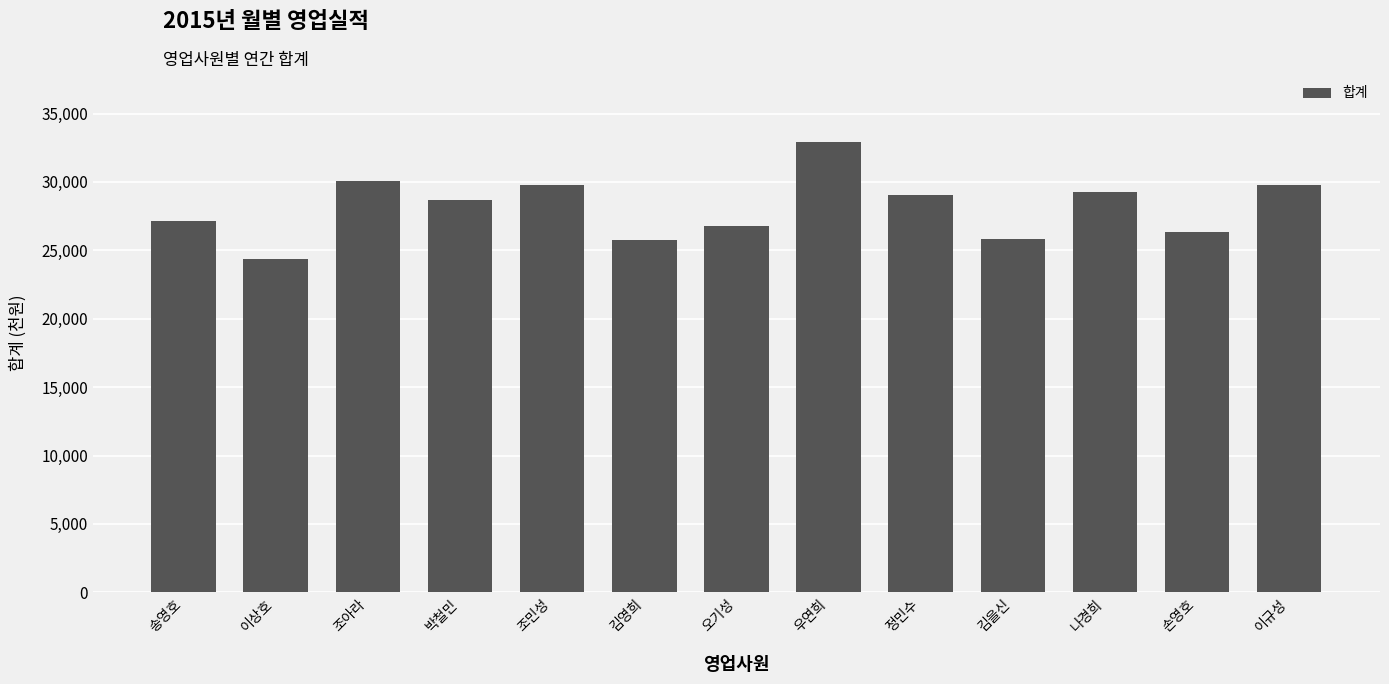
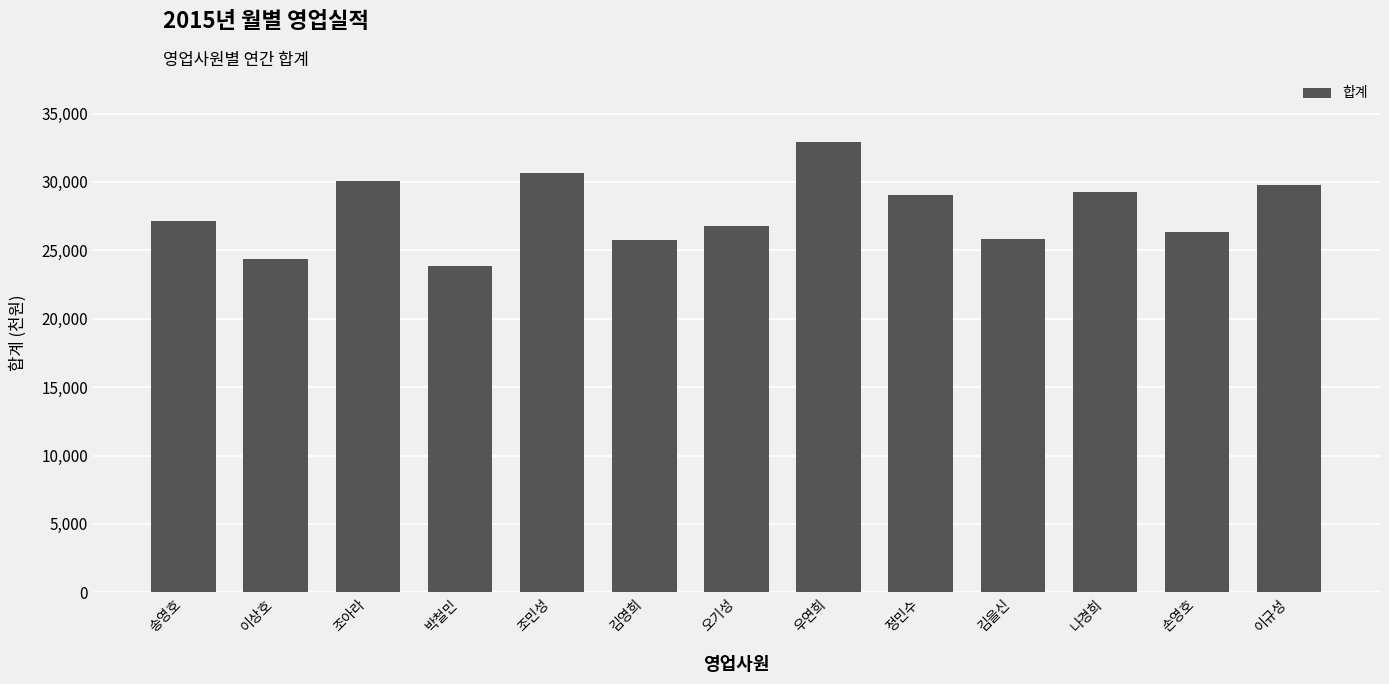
박철민: 28,700 -> 23,900
조민성: 29,700 -> 30,600
